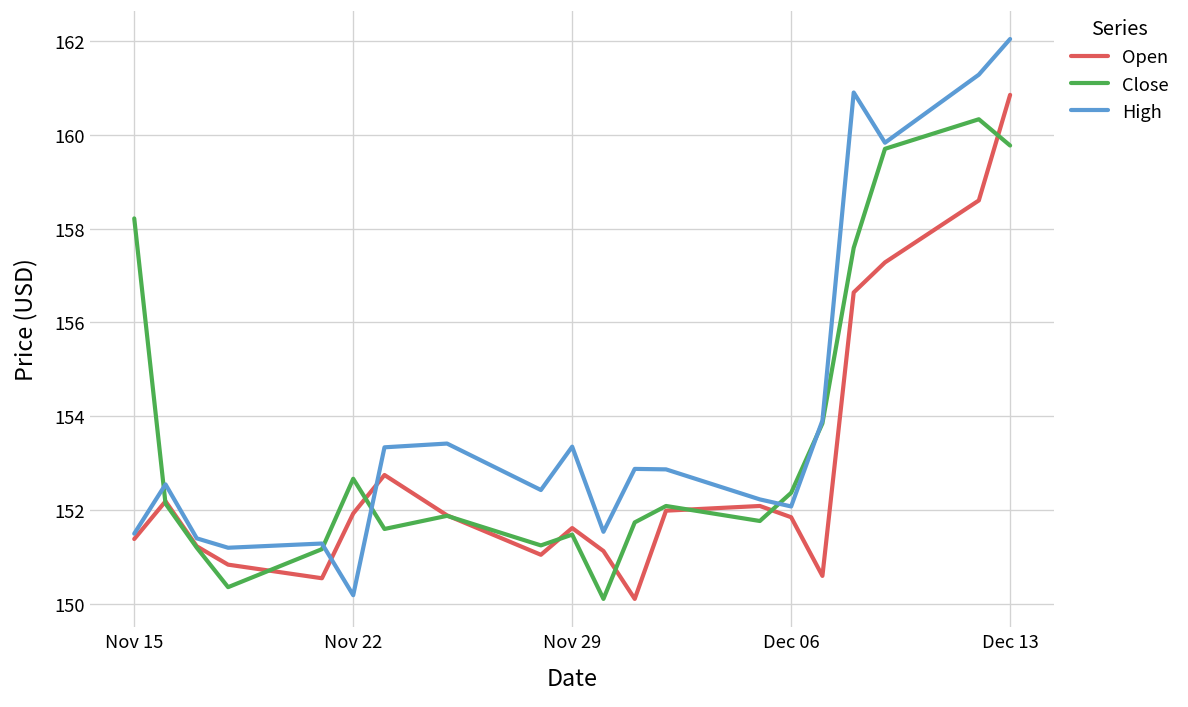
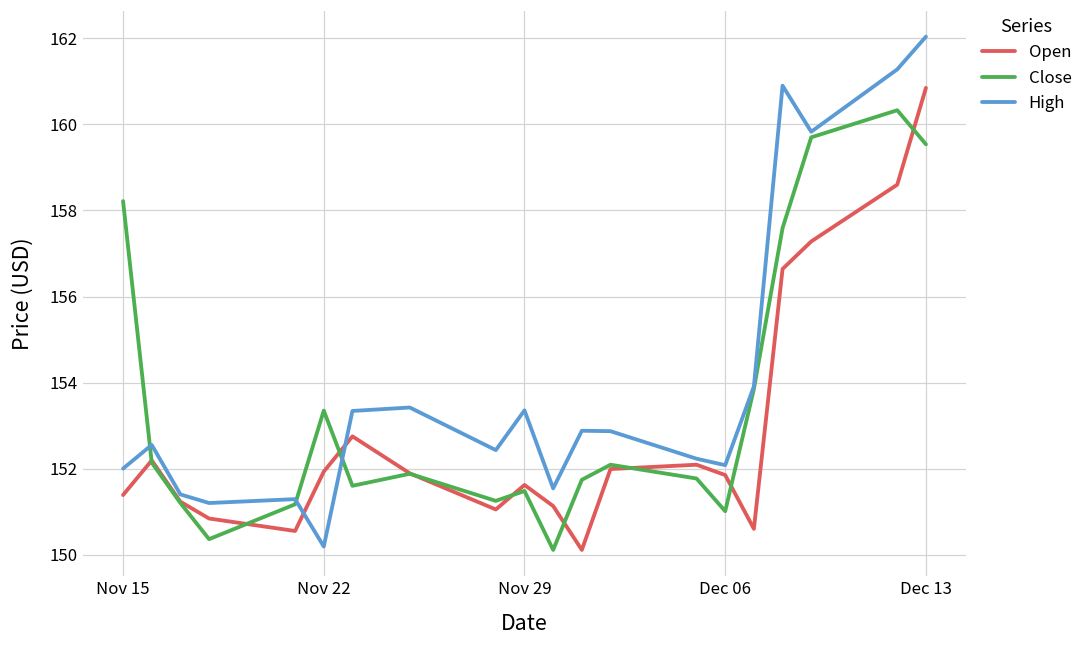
High, Nov 15: 151.5 -> 152.0
Close, Nov 22: 152.7 -> 153.3
Close, Dec 06: 152.4 -> 151.0
Close, Dec 13: 159.8 -> 159.5
